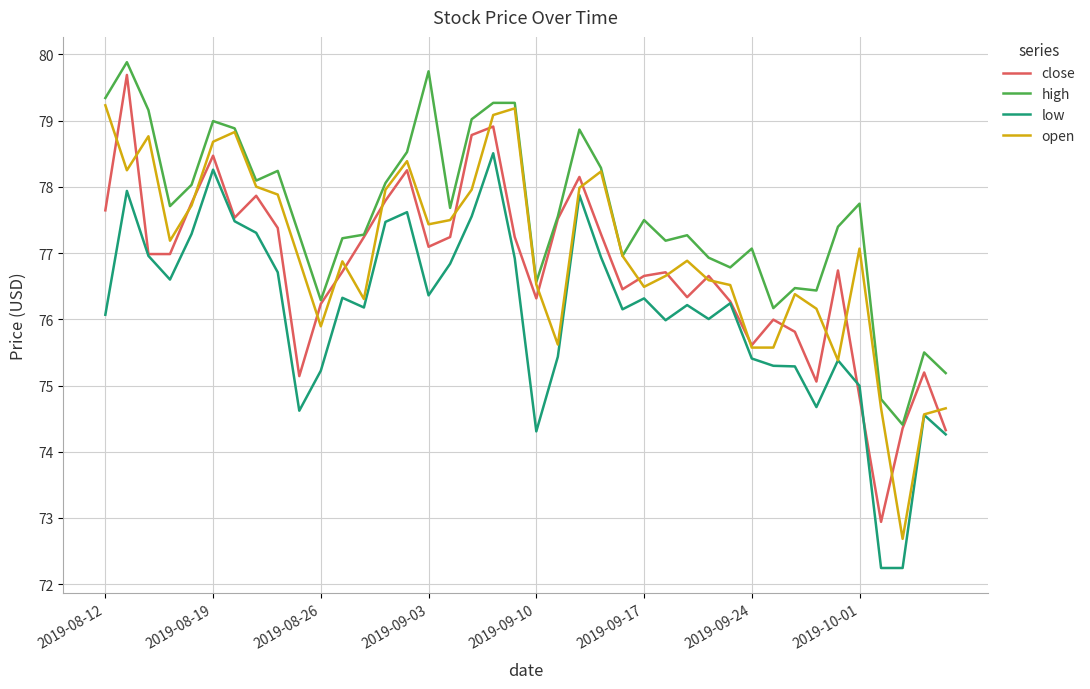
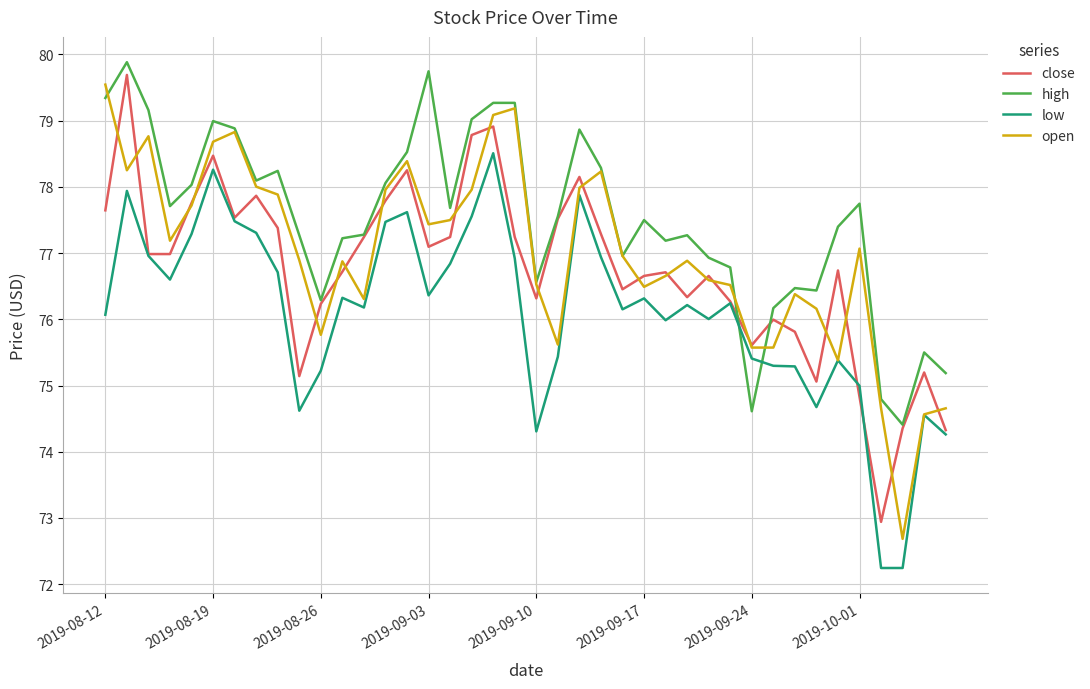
open, 2019-08-12: 79.2 -> 79.5
open, 2019-08-26: 75.9 -> 75.8
high, 2019-09-24: 77.1 -> 74.6
